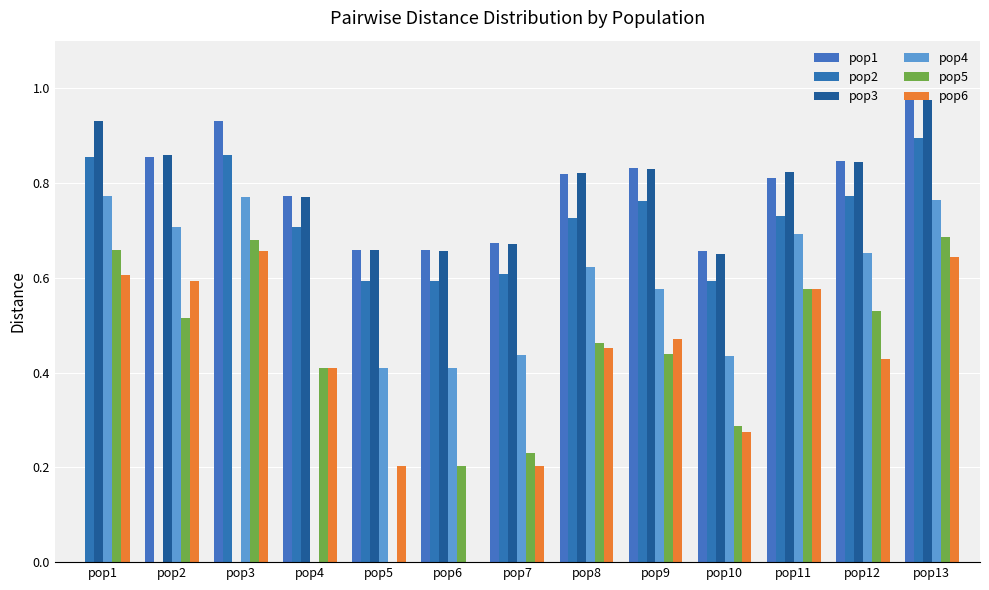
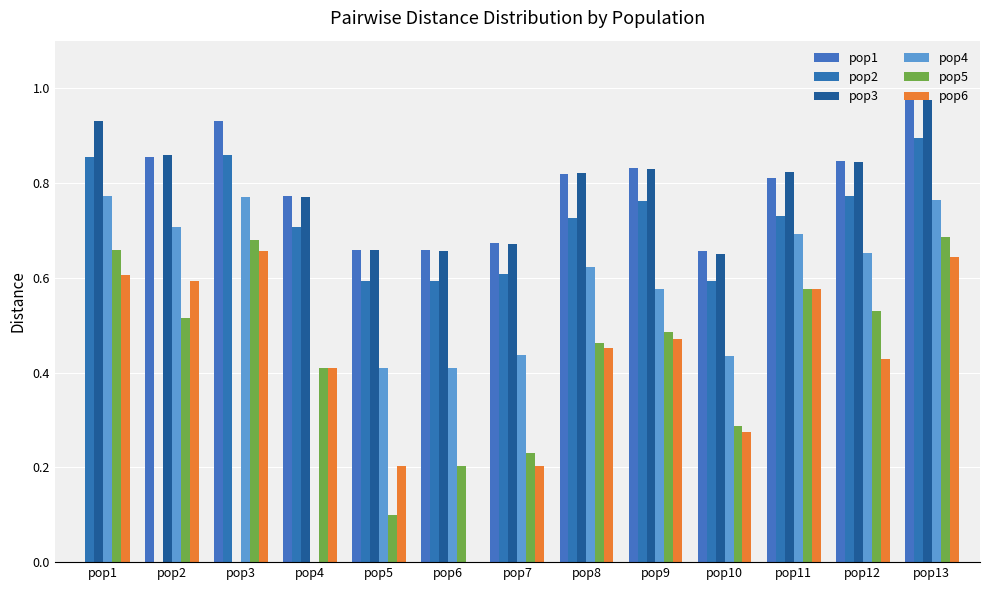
pop5, pop5: 0.0 -> 0.1
pop5, pop9: 0.44 -> 0.49
